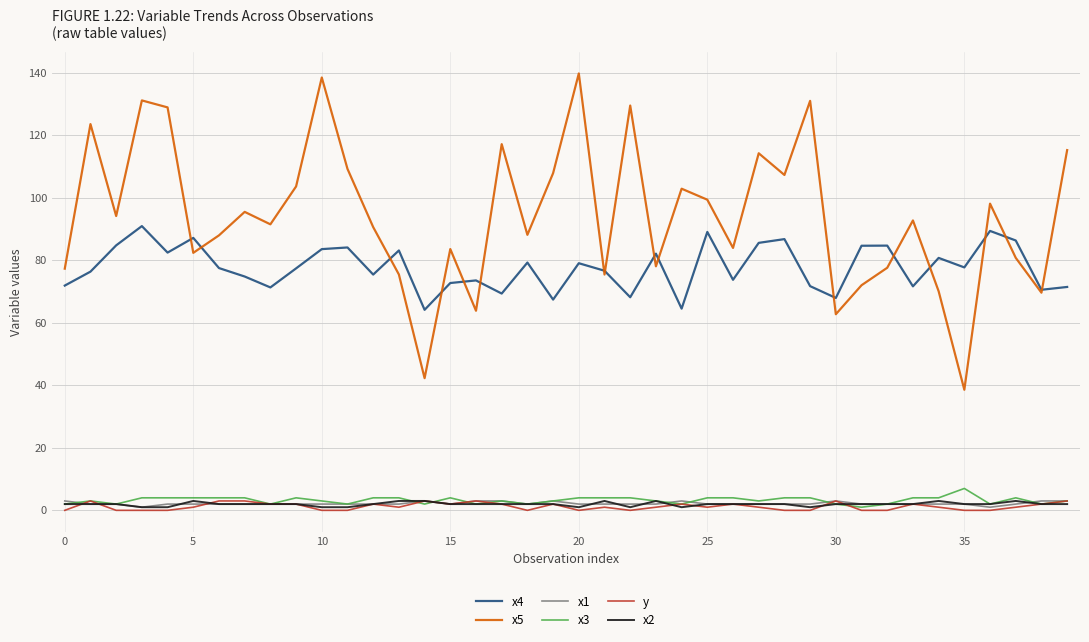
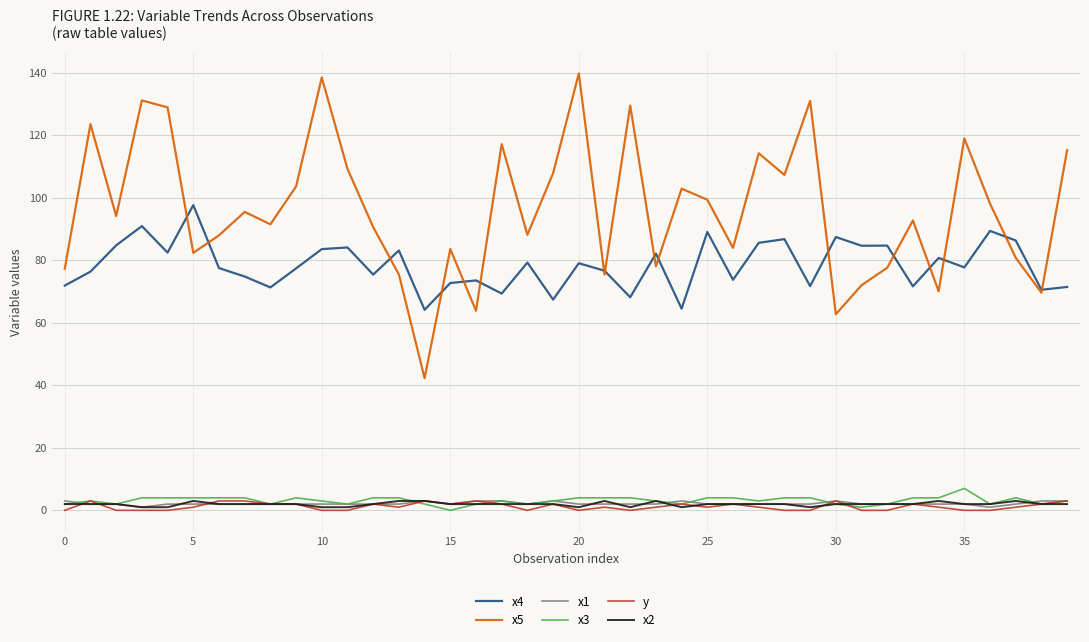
x4, 5: 87 -> 98
x3, 15: 4 -> 0
x4, 30: 68 -> 87
x5, 35: 39 -> 119
